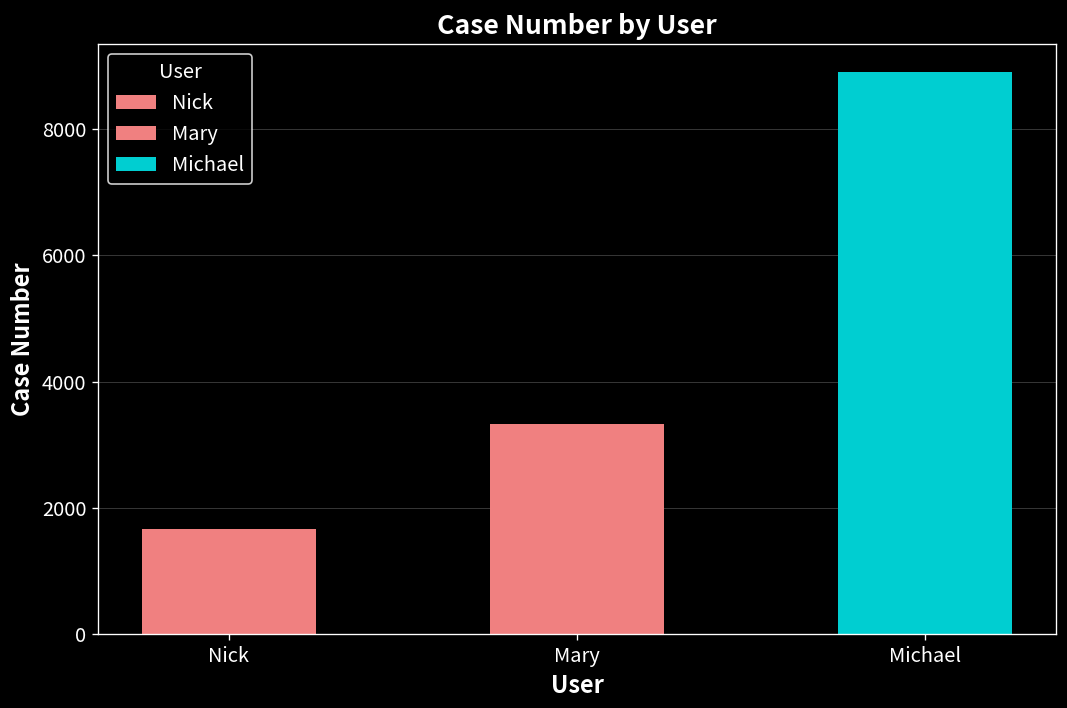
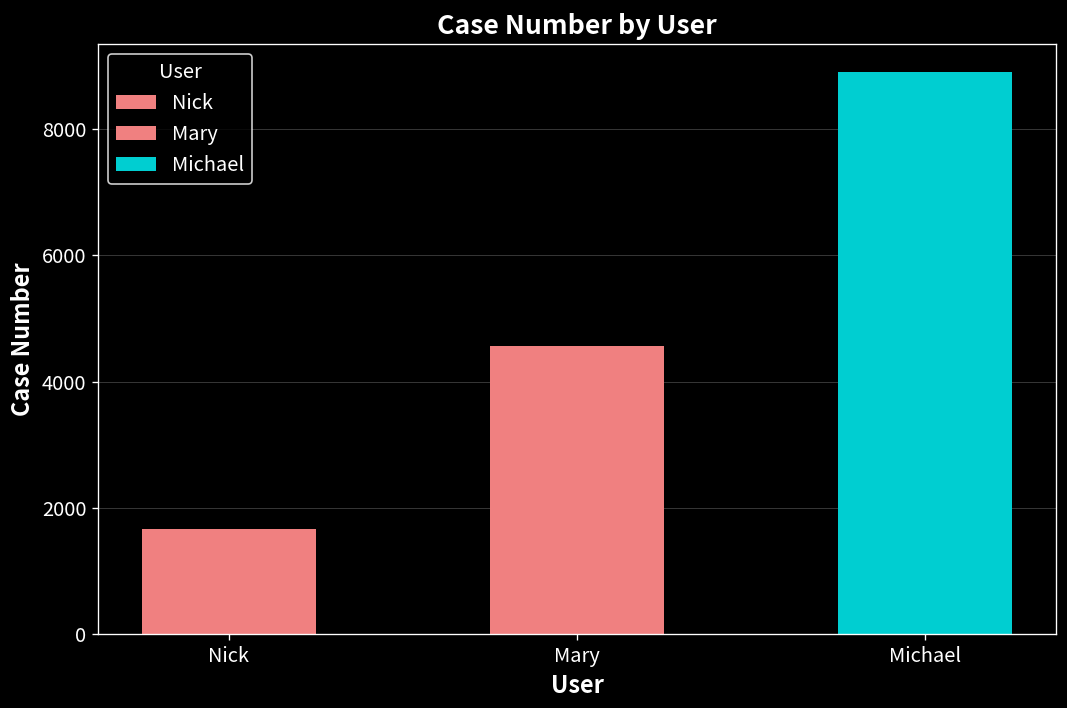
Mary: 3300 -> 4600
